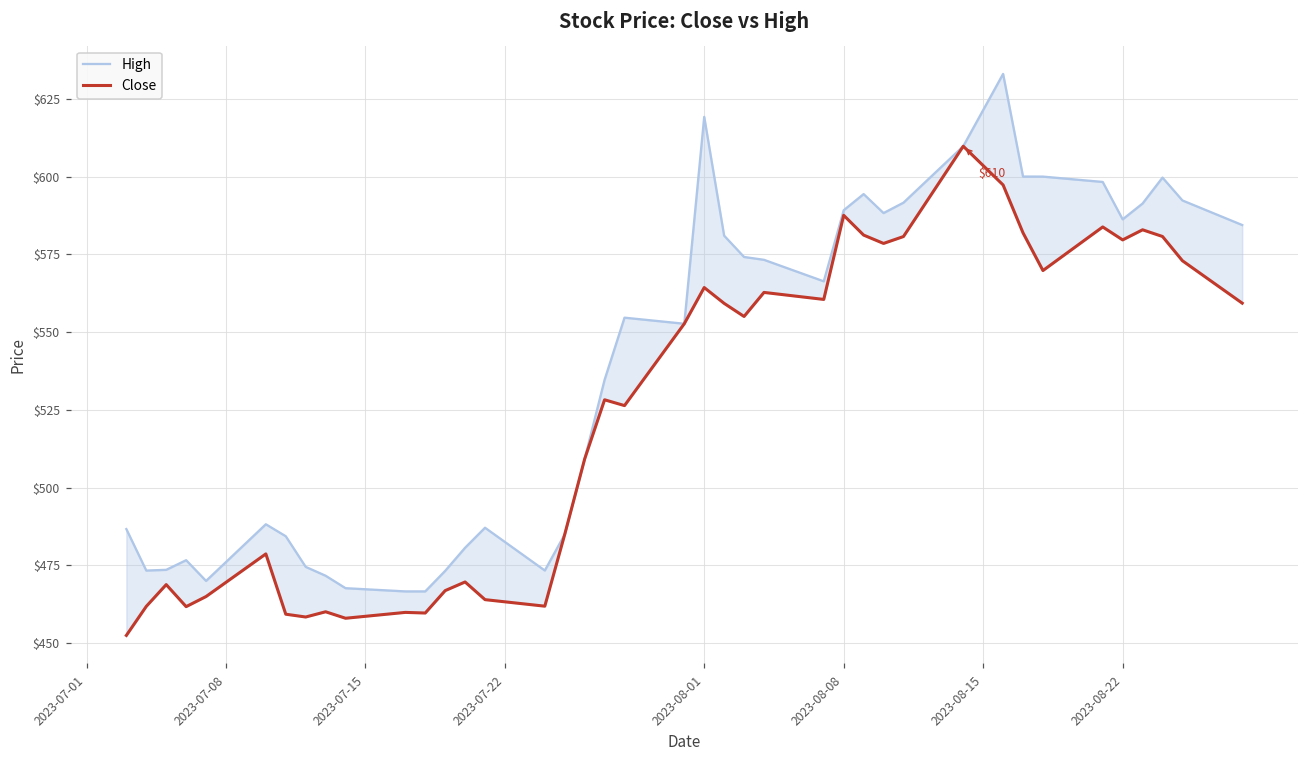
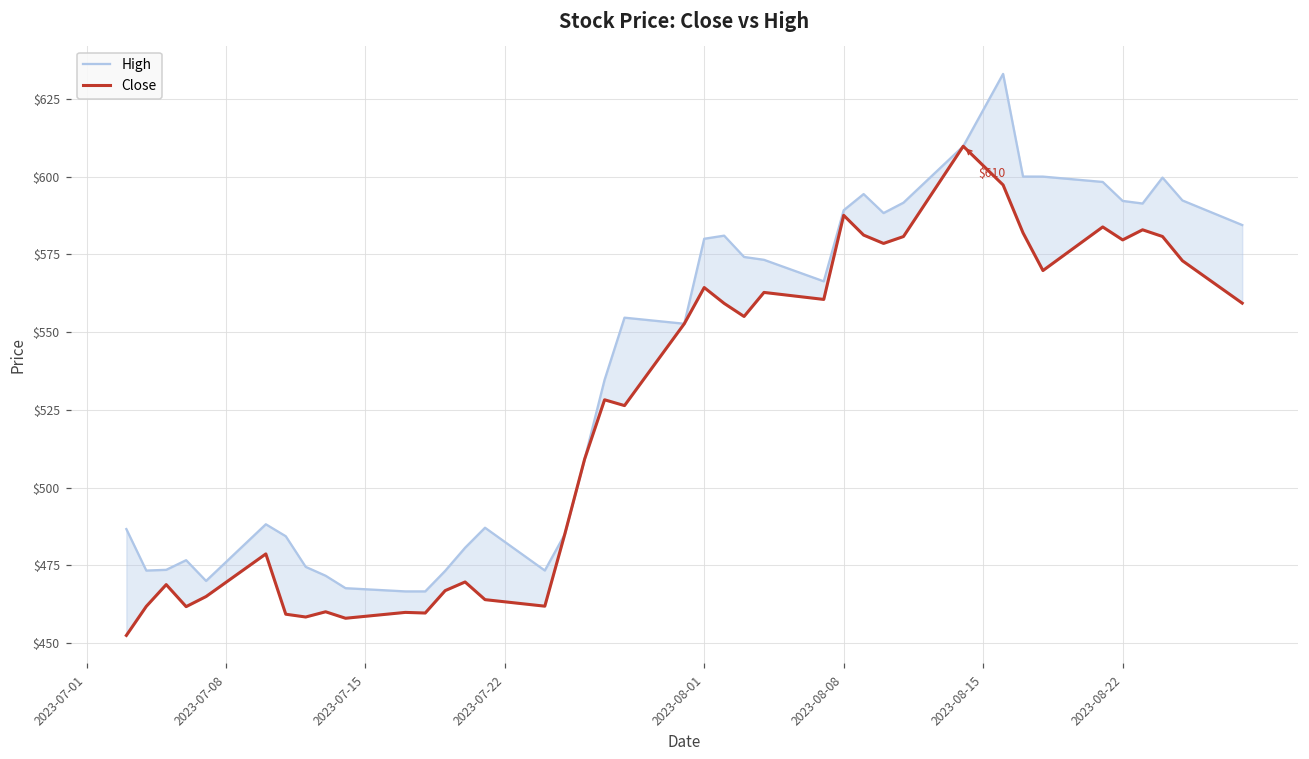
High, 2023-08-01: $619 -> $580
High, 2023-08-22: $586 -> $592
